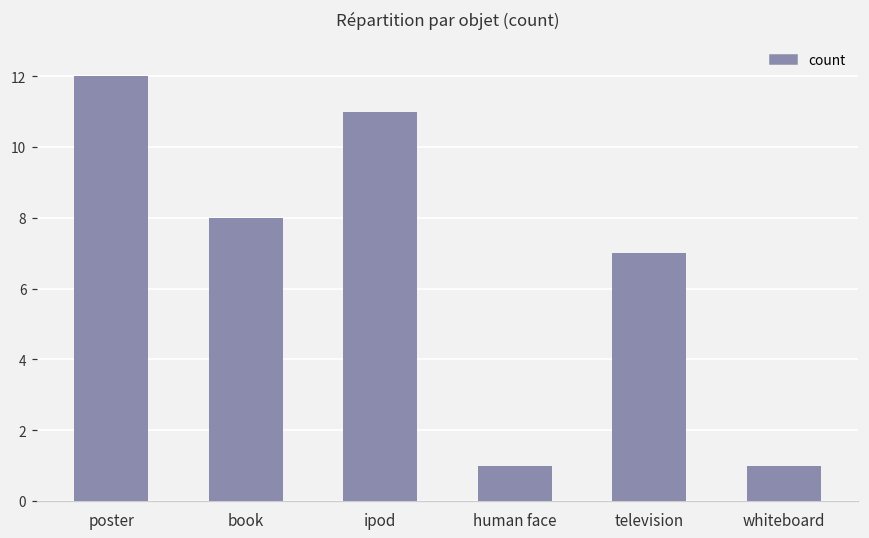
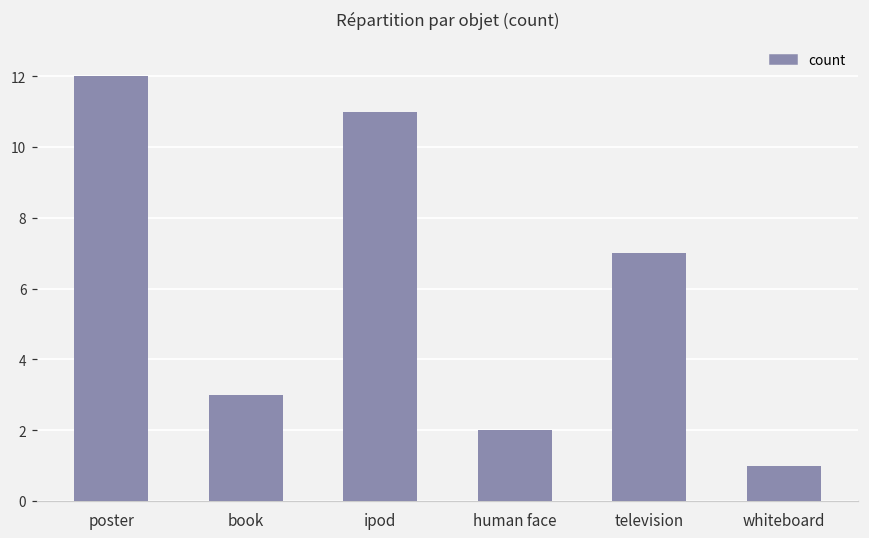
book: 8 -> 3
human face: 1 -> 2
